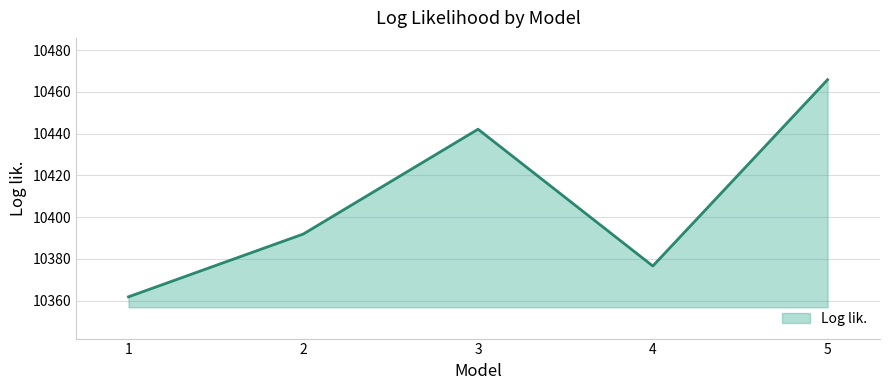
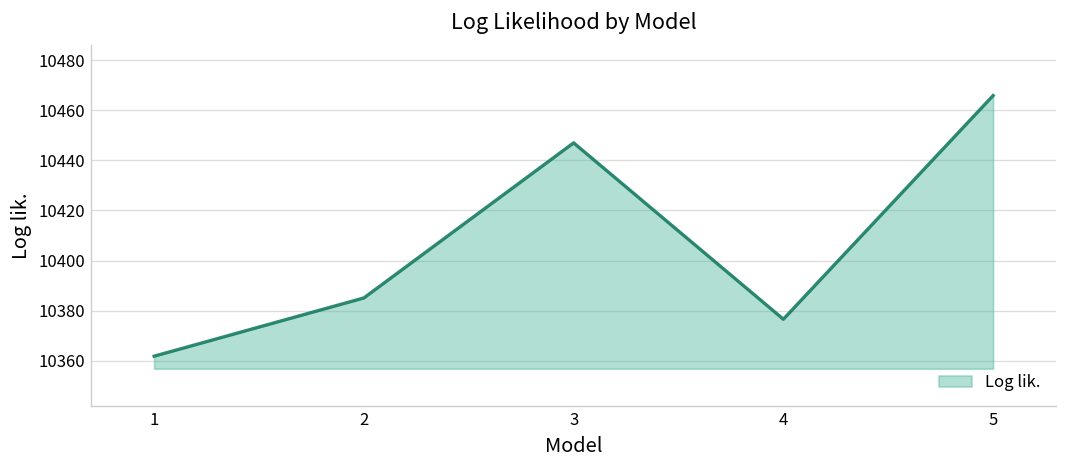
2: 10392 -> 10385
3: 10442 -> 10447
